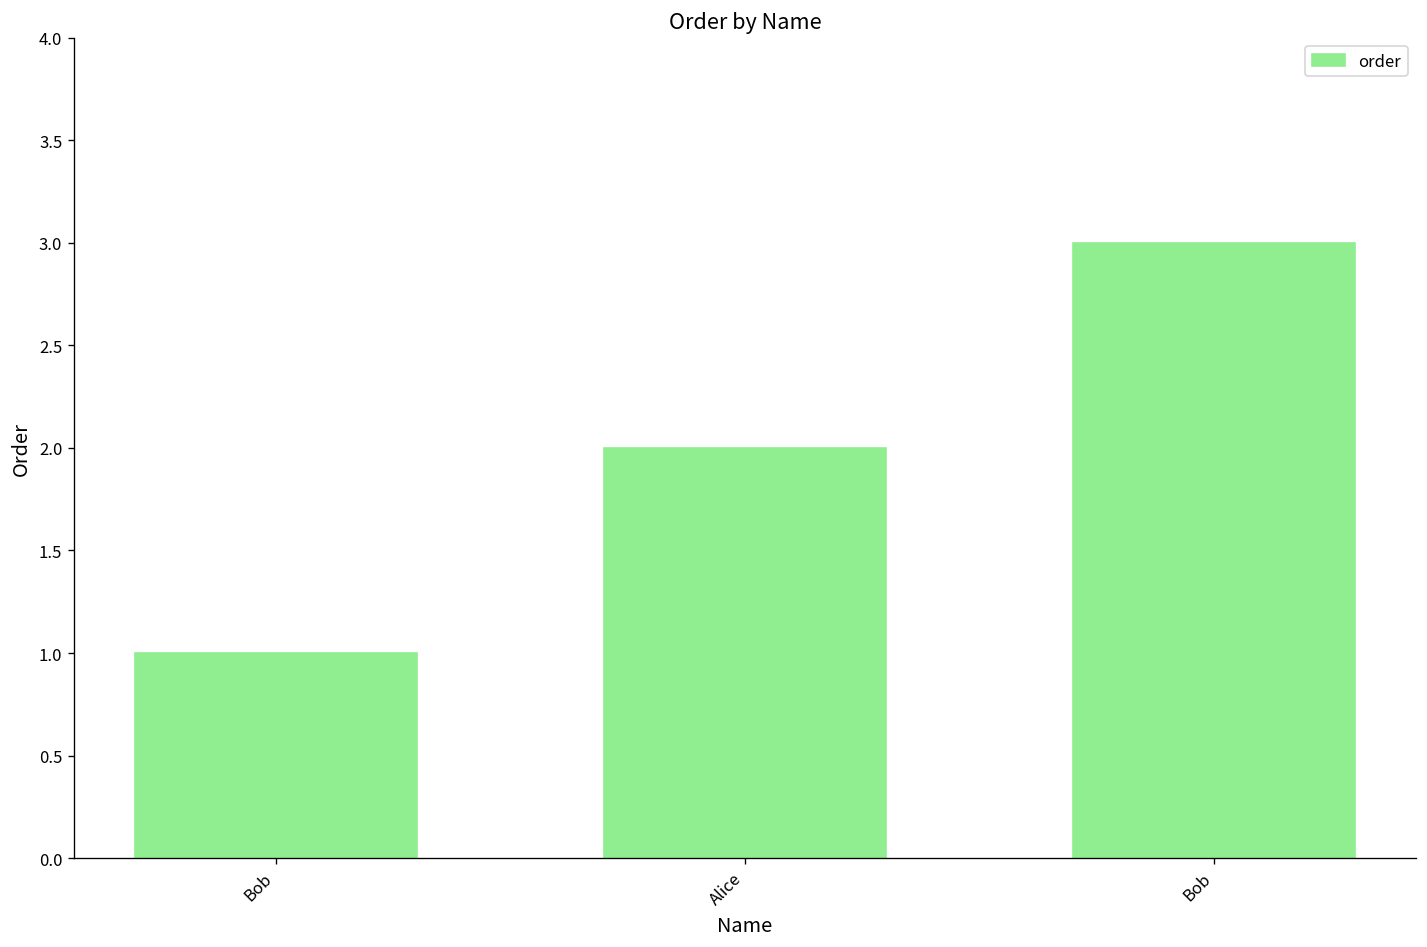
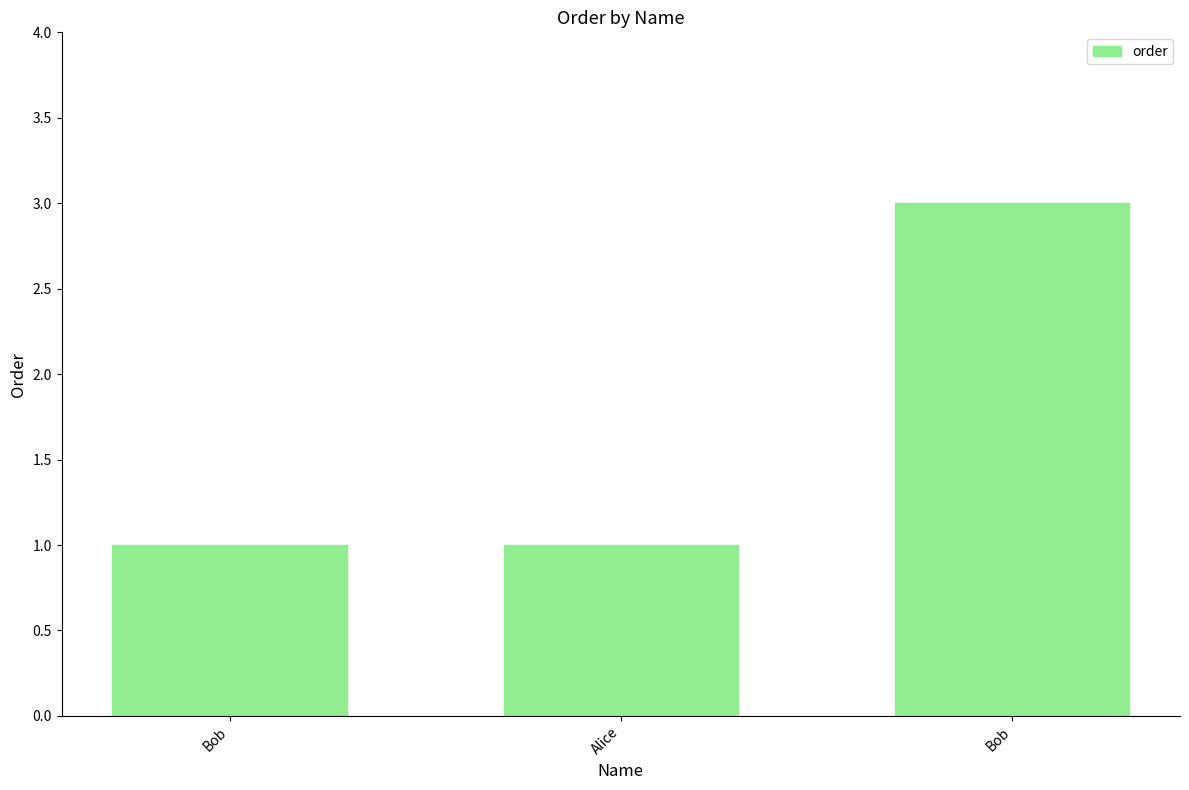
Alice: 2 -> 1
